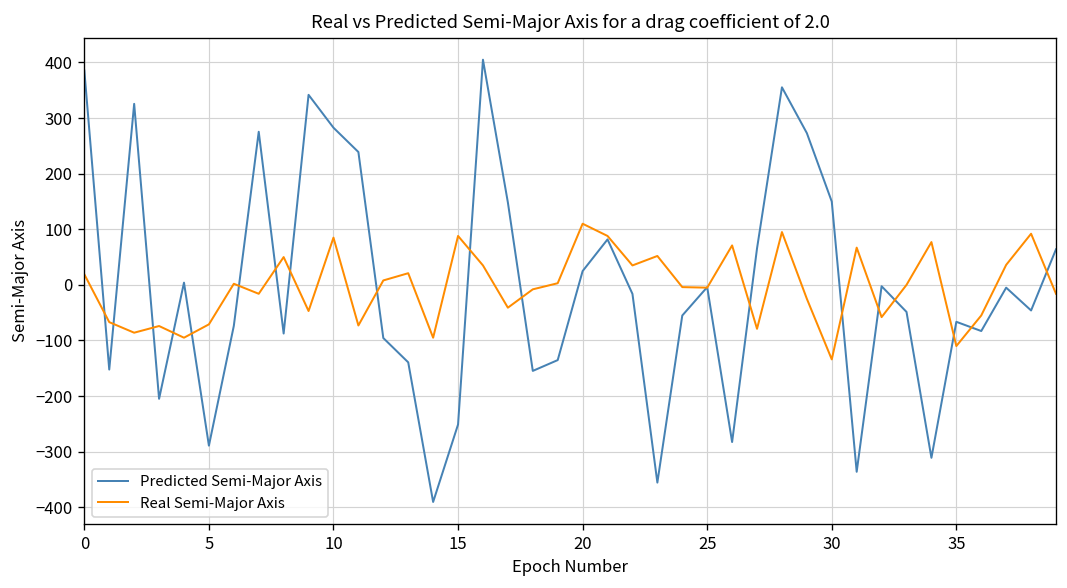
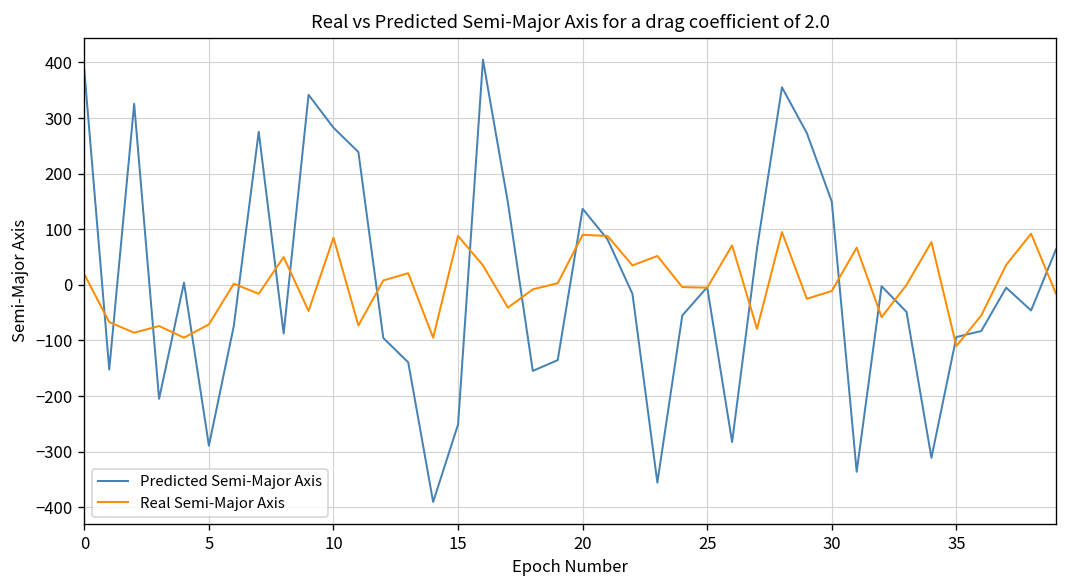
Predicted Semi-Major Axis, 20: 20 -> 140
Real Semi-Major Axis, 20: 110 -> 90
Real Semi-Major Axis, 30: -130 -> -10
Predicted Semi-Major Axis, 35: -70 -> -90
